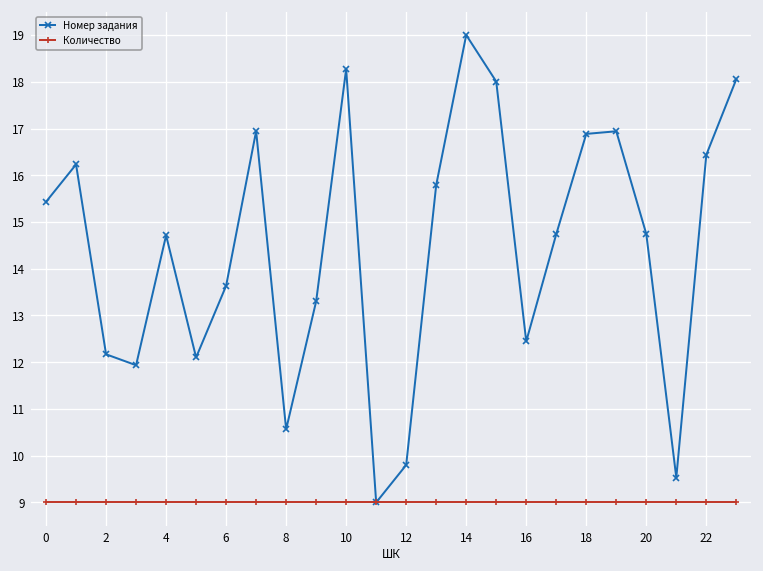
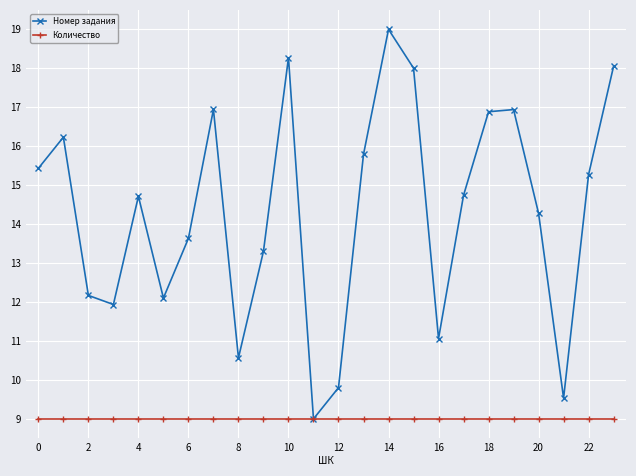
Номер задания, 16: 12.4 -> 11.1
Номер задания, 20: 14.7 -> 14.3
Номер задания, 22: 16.4 -> 15.3
